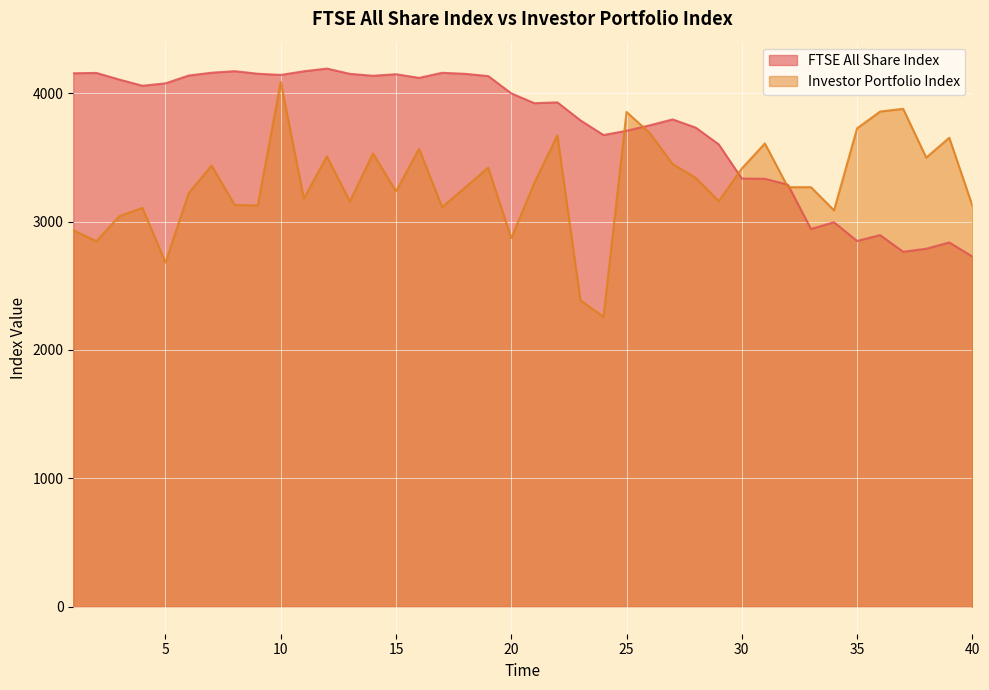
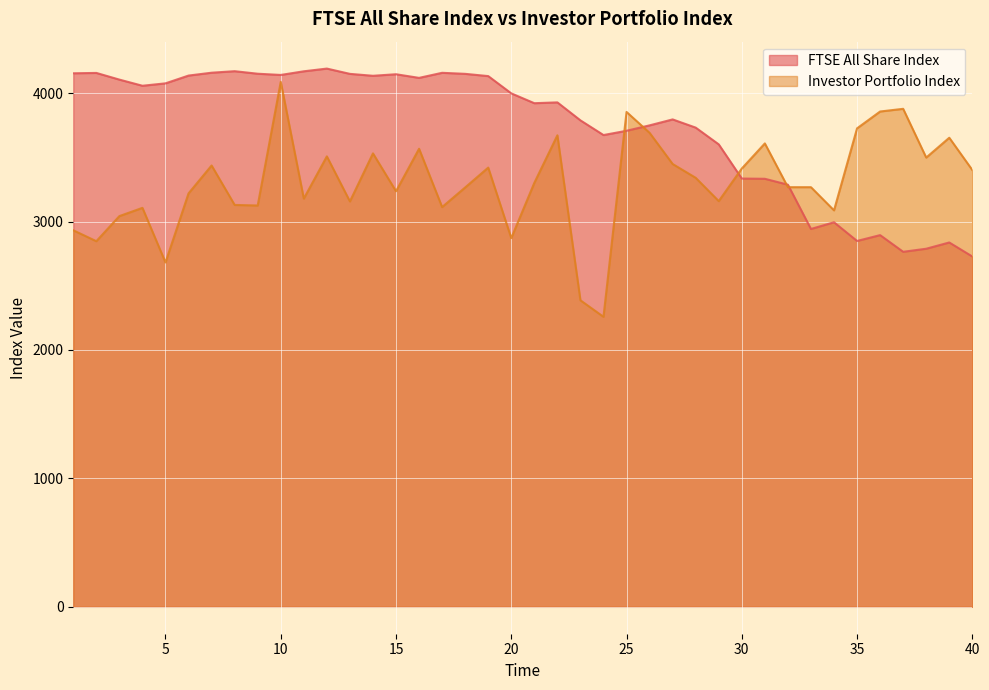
Investor Portfolio Index, 40: 3130 -> 3400
